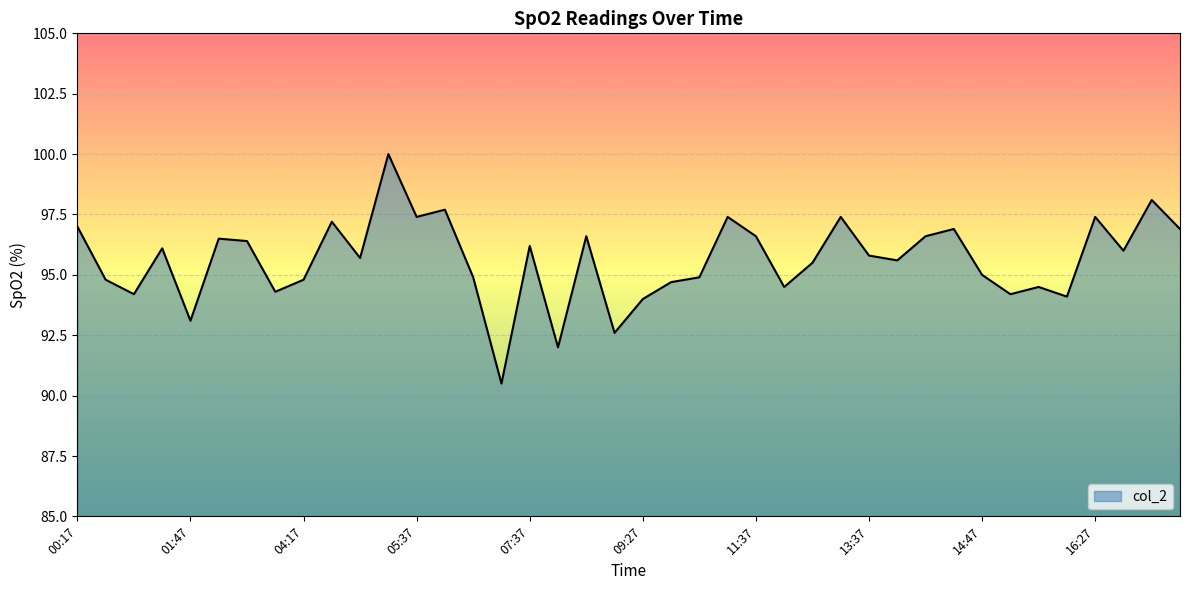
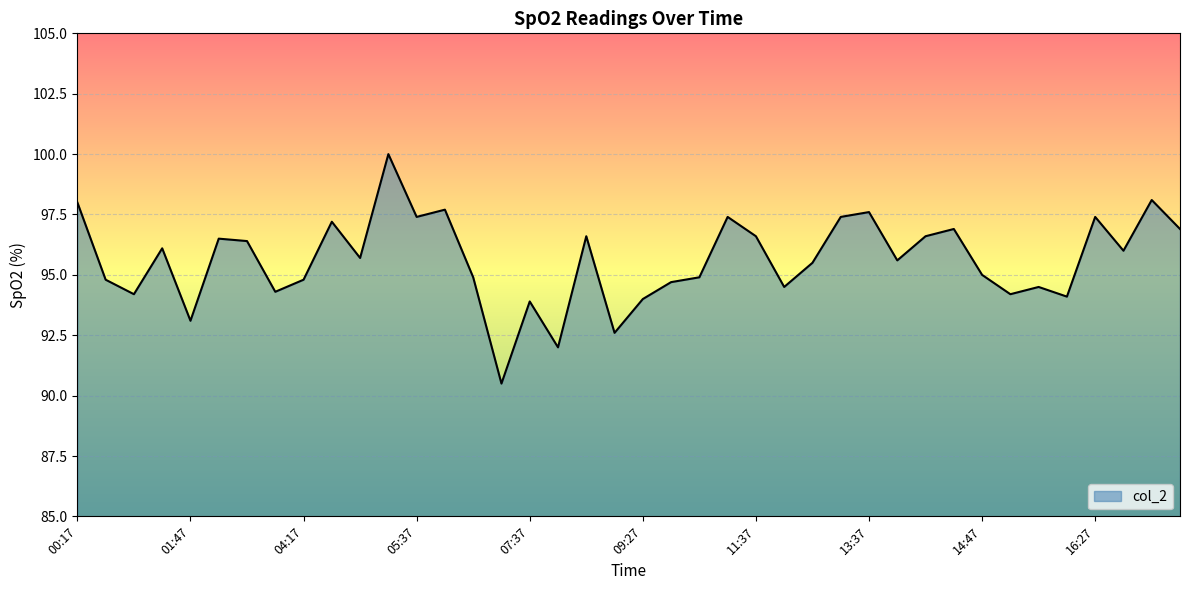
00:17: 97 -> 98
07:37: 96.2 -> 93.9
13:37: 95.8 -> 97.6
